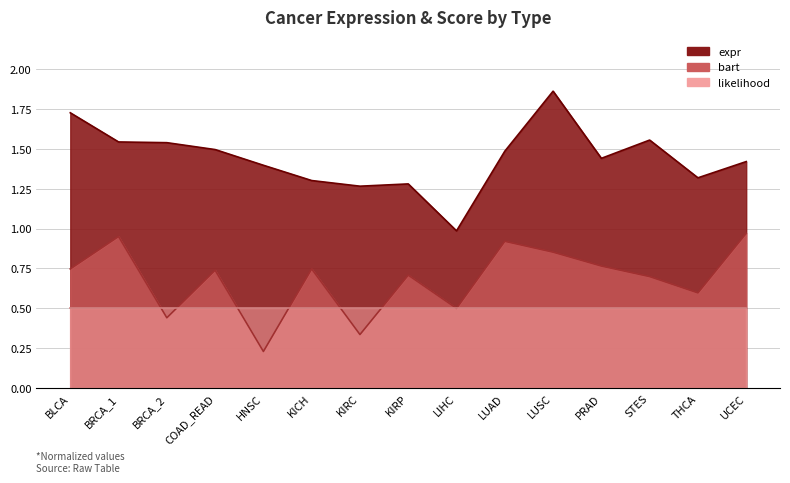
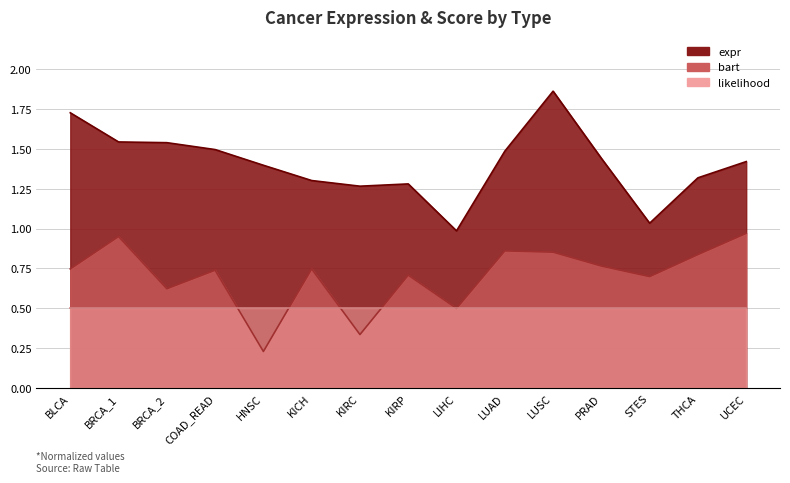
bart, BRCA_2: 0.44 -> 0.62
bart, LUAD: 0.92 -> 0.86
expr, STES: 1.55 -> 1.03
bart, THCA: 0.60 -> 0.84
